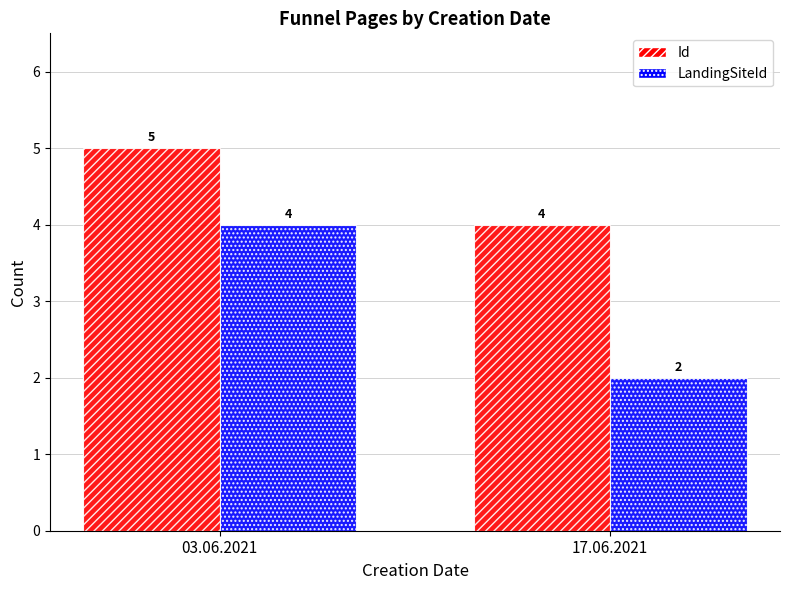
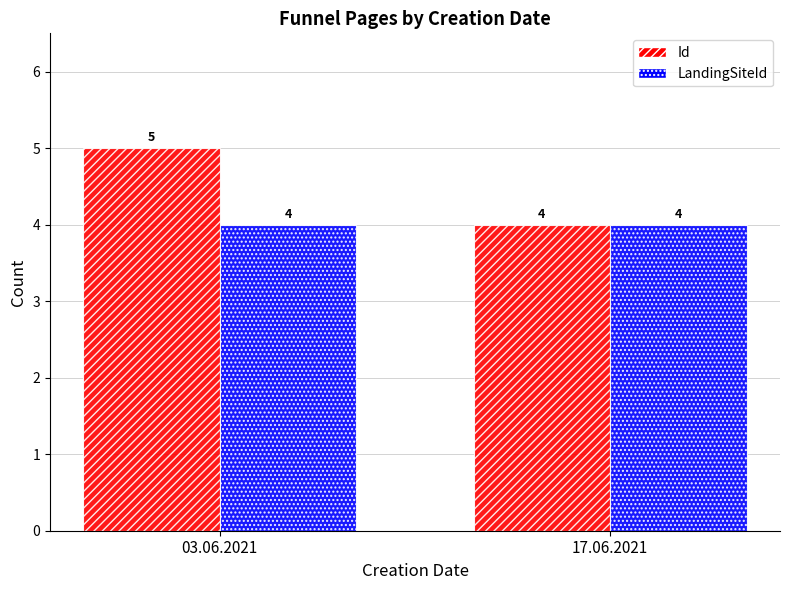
LandingSiteId, 17.06.2021: 2 -> 4
